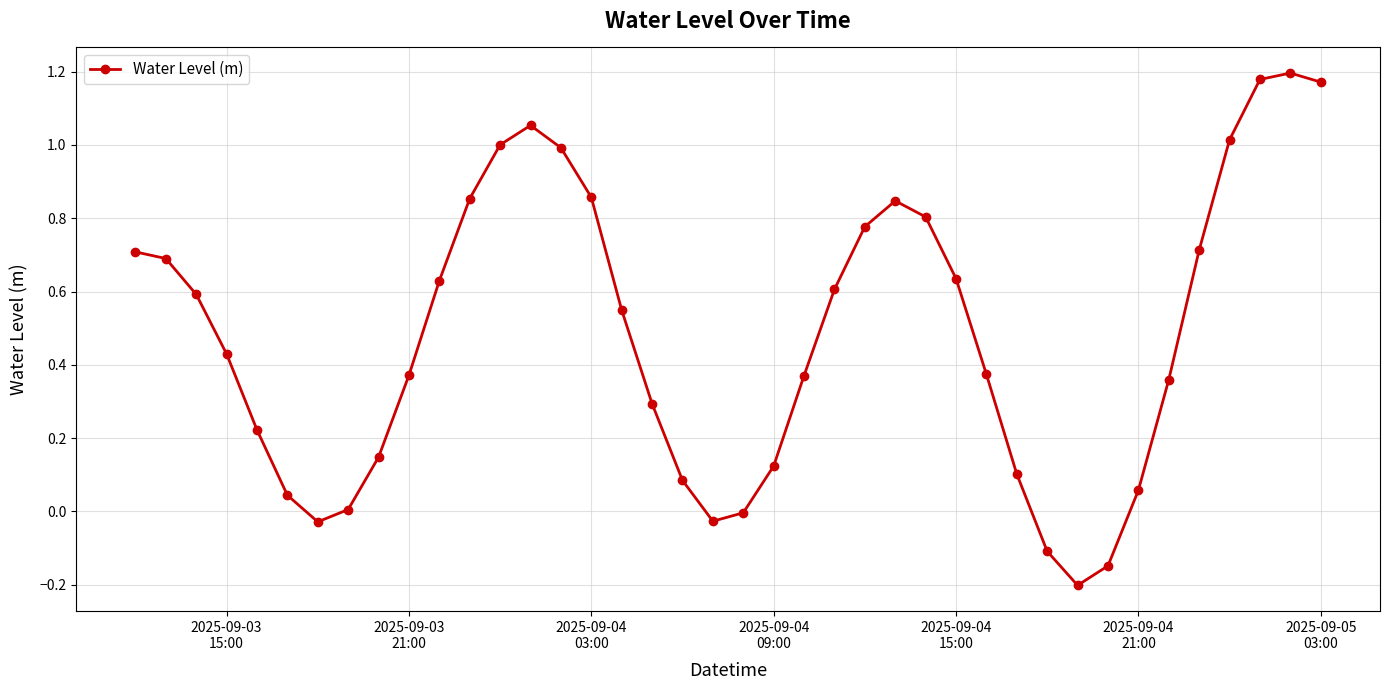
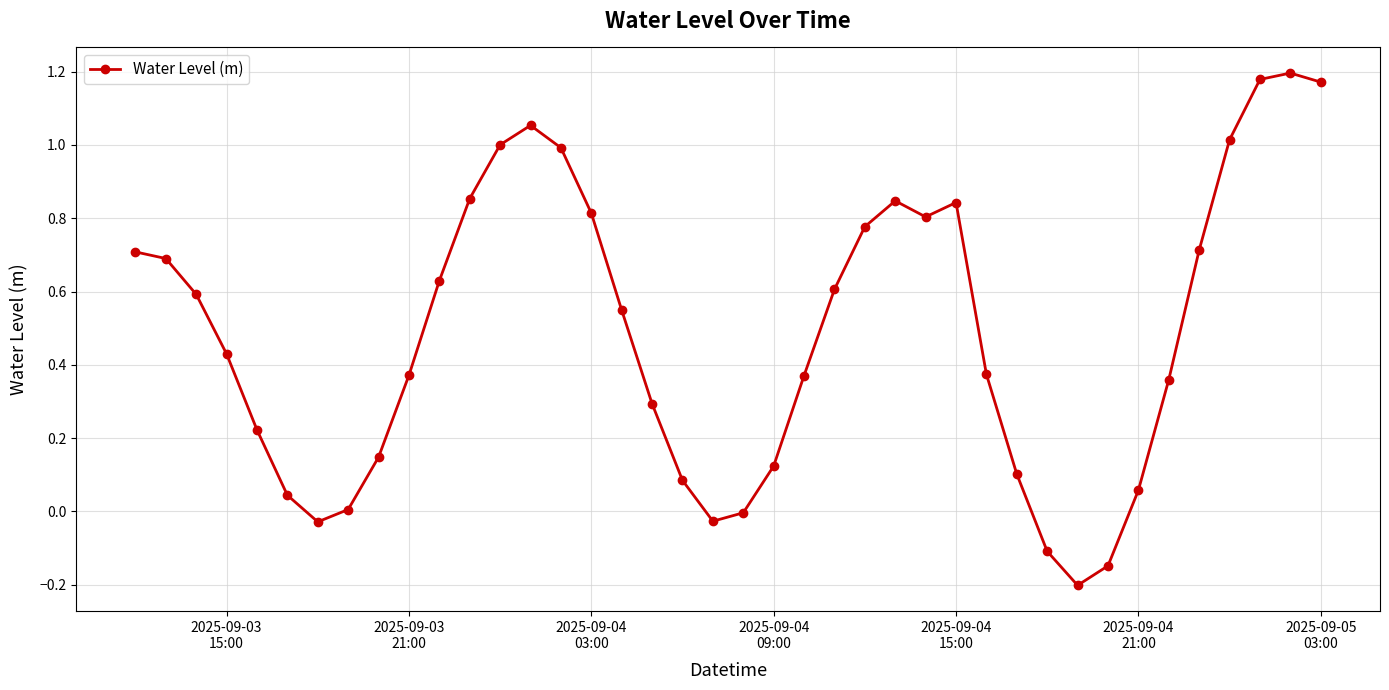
2025-09-04 03:00: 0.86 -> 0.81
2025-09-04 15:00: 0.64 -> 0.84
